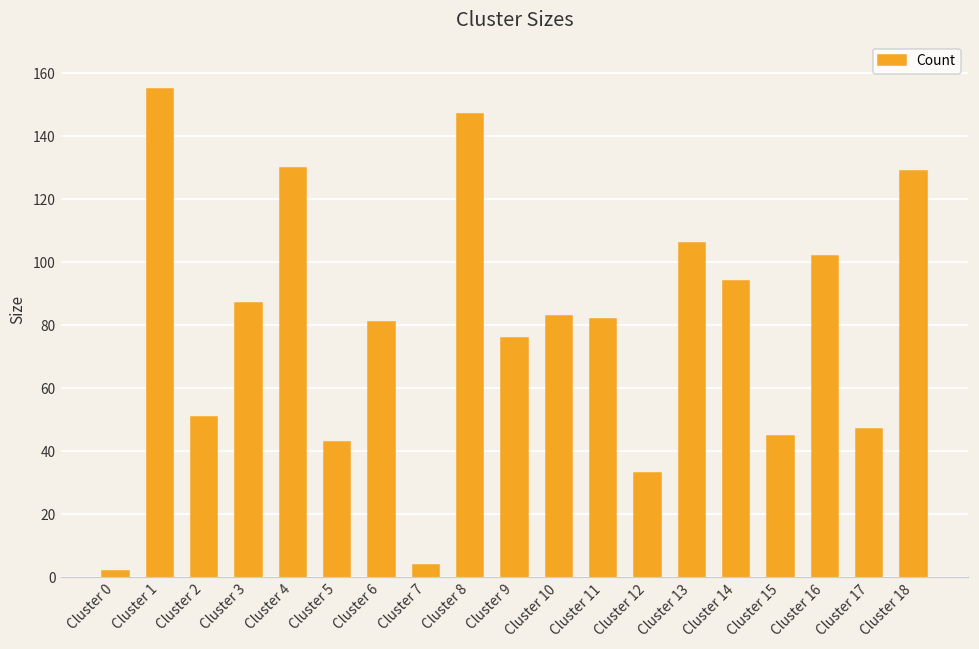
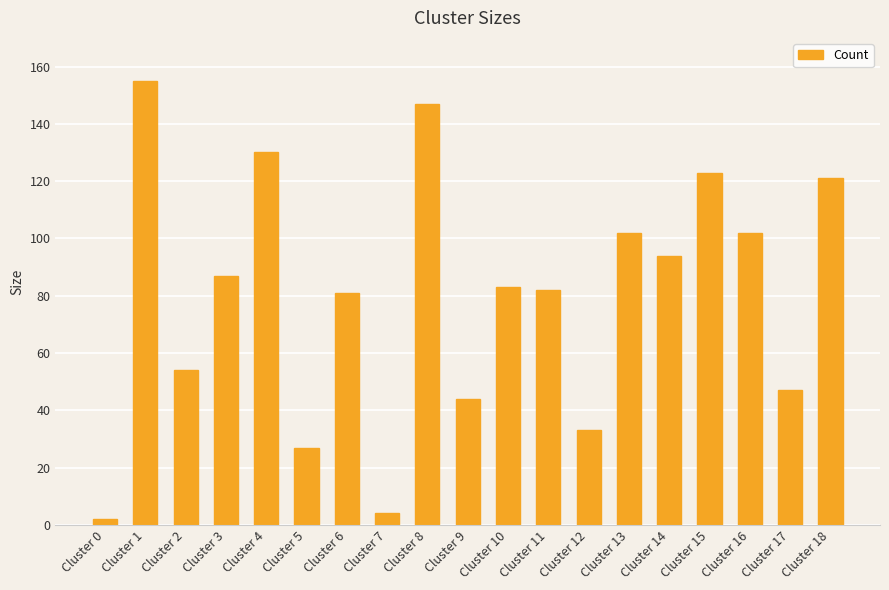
Cluster 2: 51 -> 54
Cluster 5: 43 -> 27
Cluster 9: 76 -> 44
Cluster 13: 106 -> 102
Cluster 15: 45 -> 123
Cluster 18: 129 -> 121
